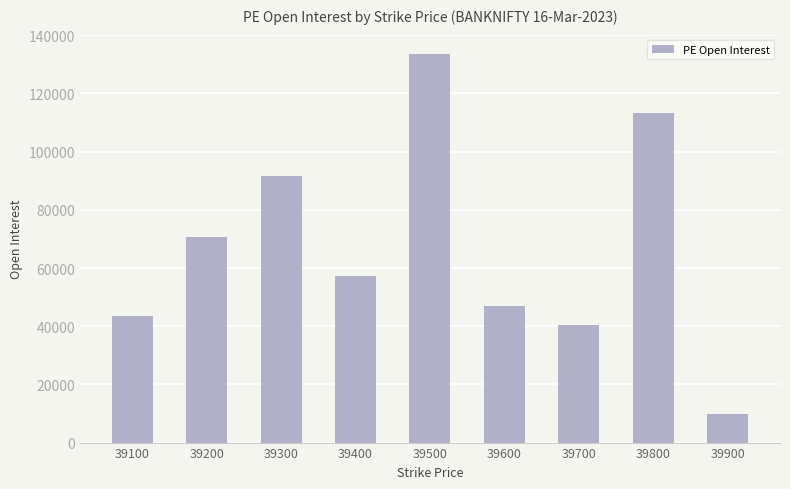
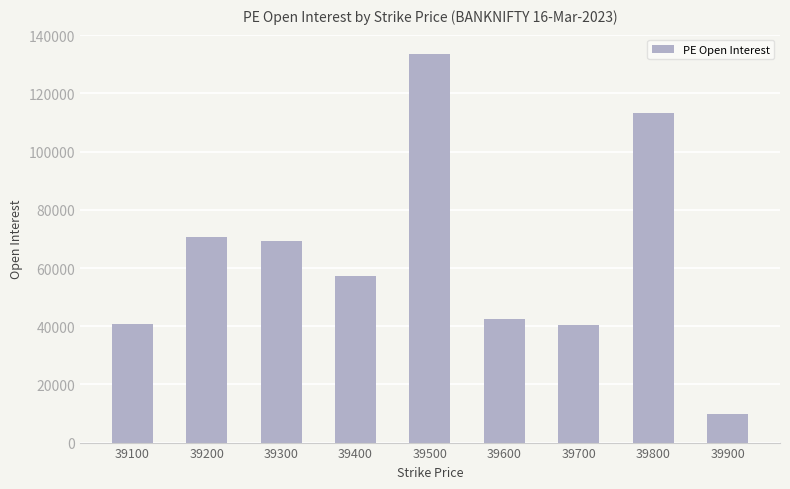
39100: 44000 -> 41000
39300: 92000 -> 69000
39600: 47000 -> 42000
